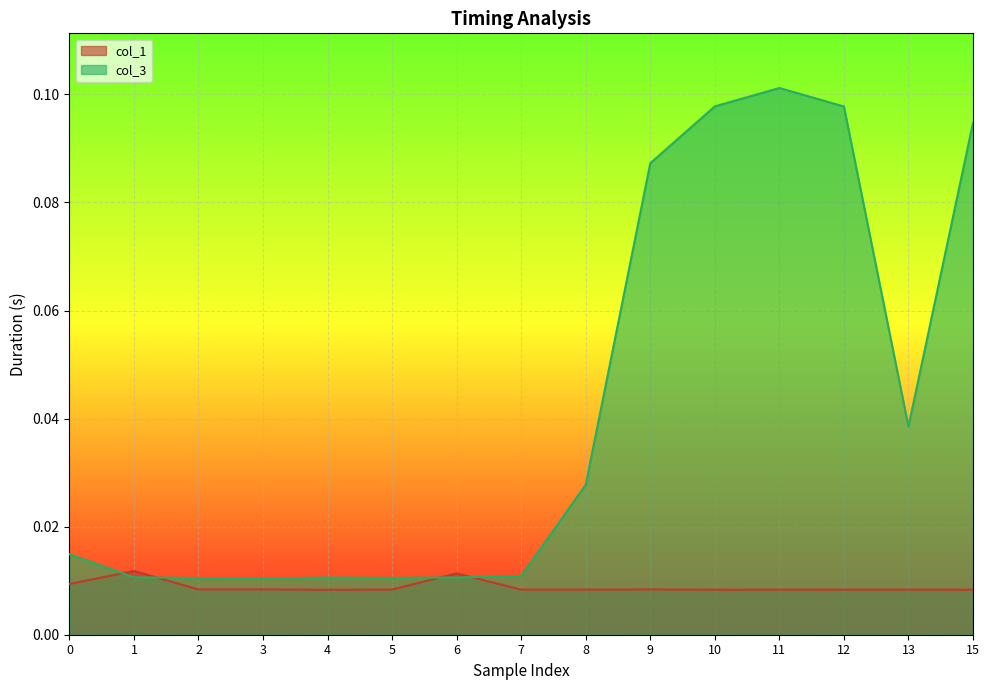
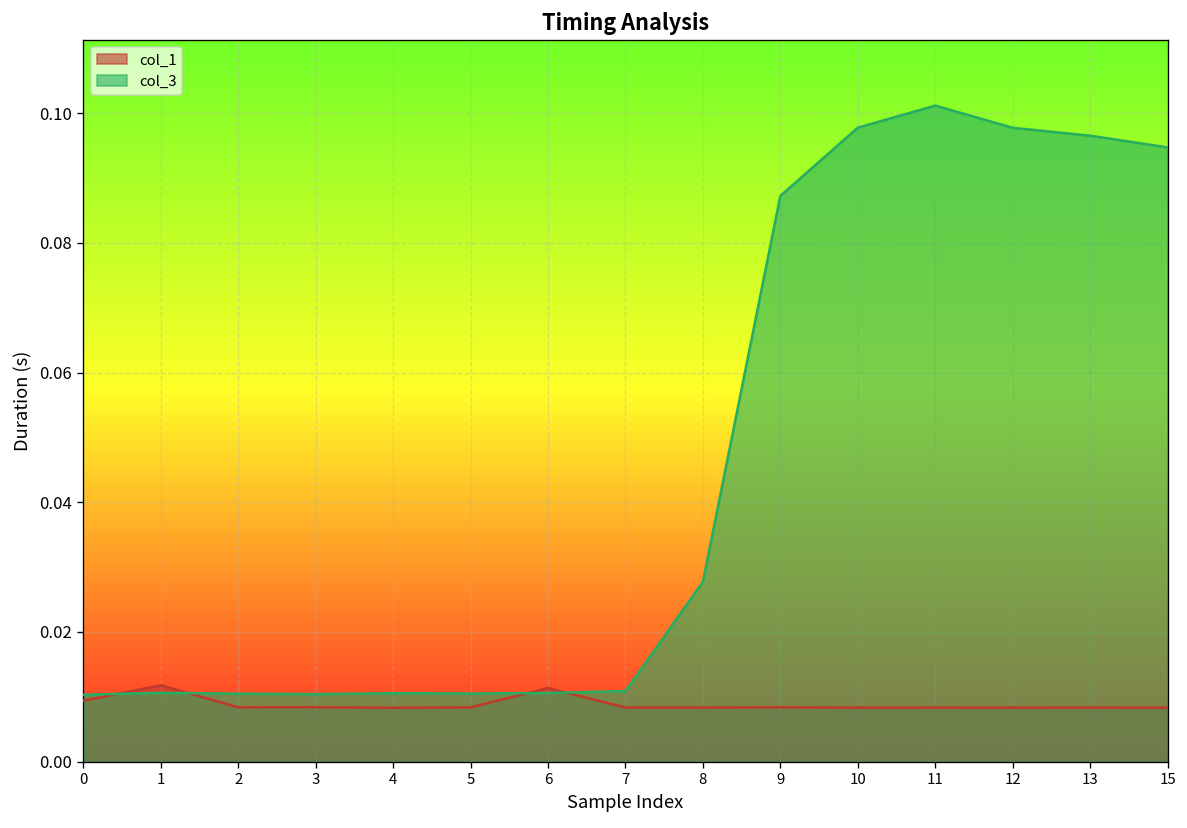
col_3, 0: 0.015 -> 0.010
col_3, 13: 0.039 -> 0.097
